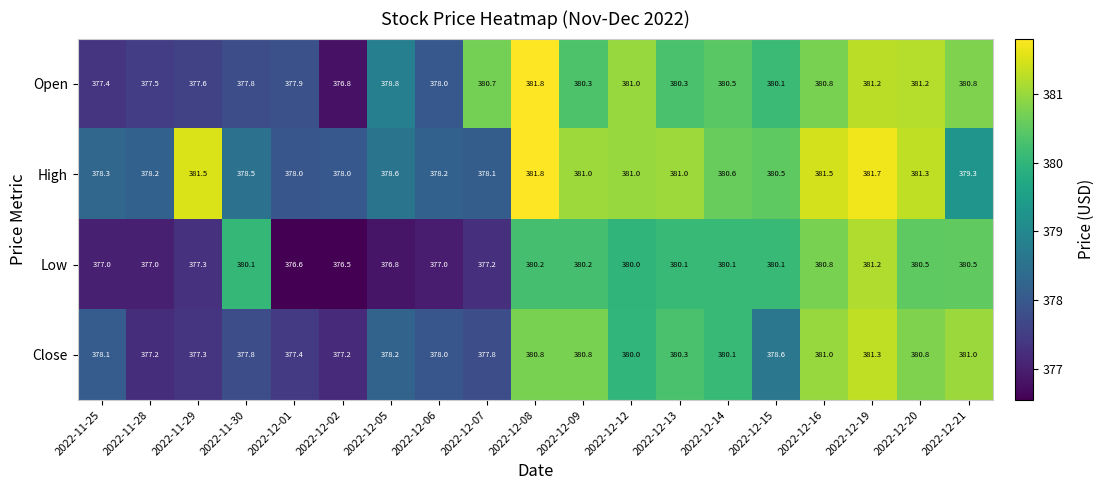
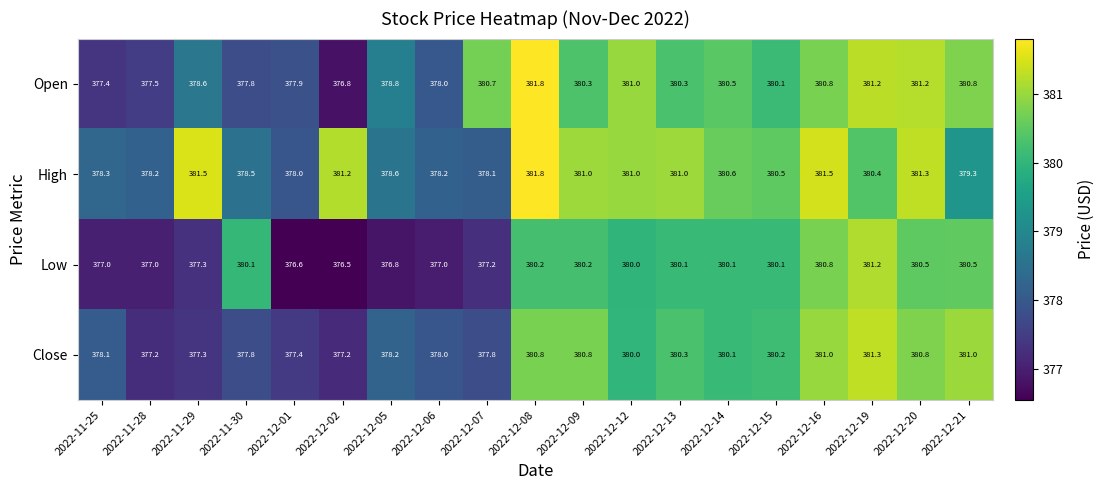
Open, 2022-11-29: 377.6 -> 378.6
High, 2022-12-02: 378.0 -> 381.2
High, 2022-12-19: 381.7 -> 380.4
Close, 2022-12-15: 378.6 -> 380.2
